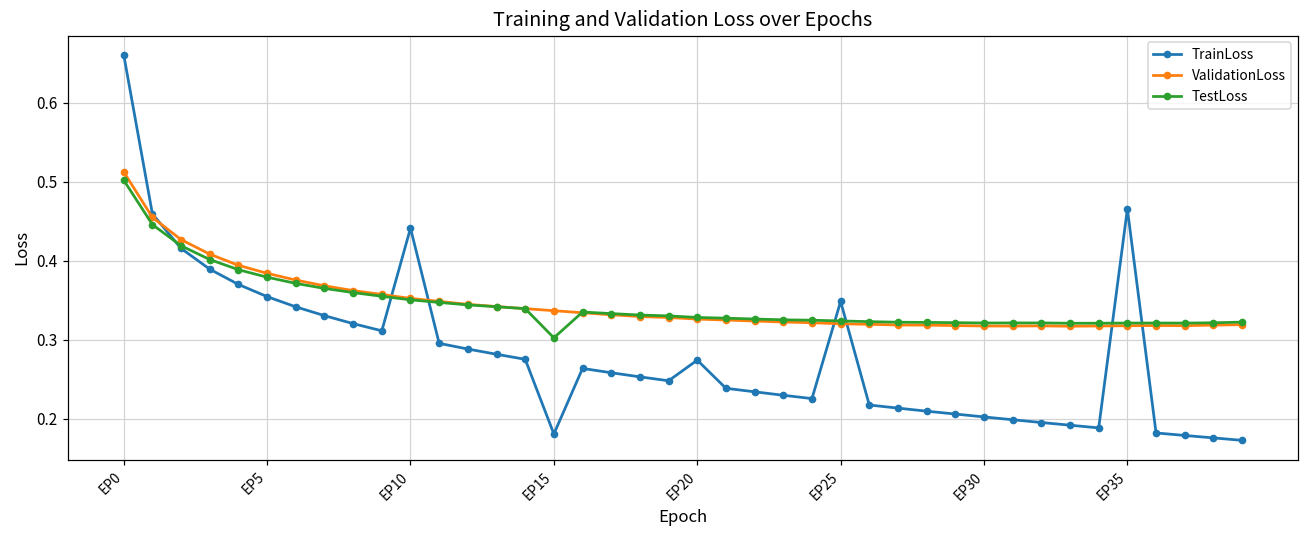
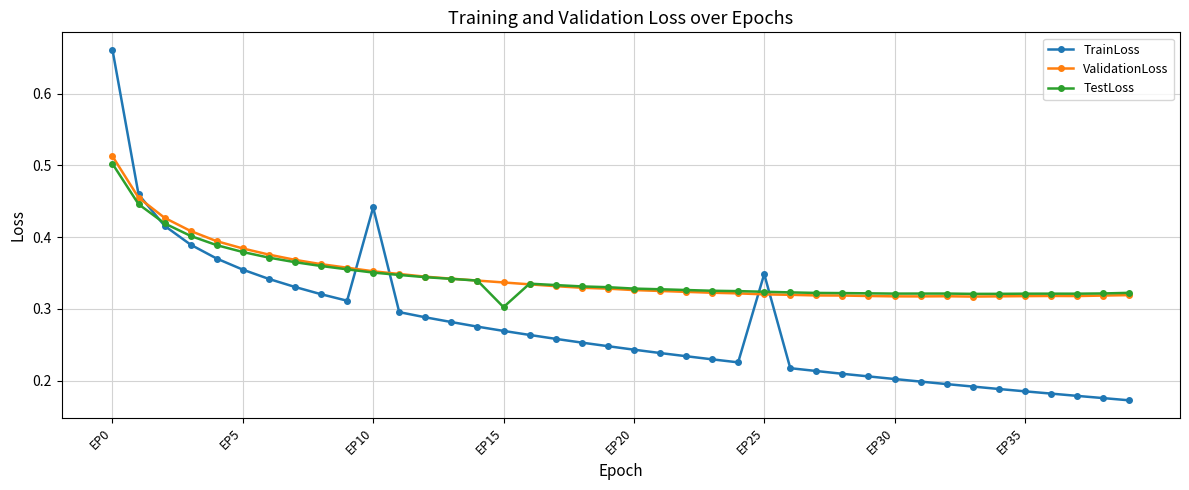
TrainLoss, EP15: 0.18 -> 0.27
TrainLoss, EP20: 0.27 -> 0.24
TrainLoss, EP35: 0.47 -> 0.18
